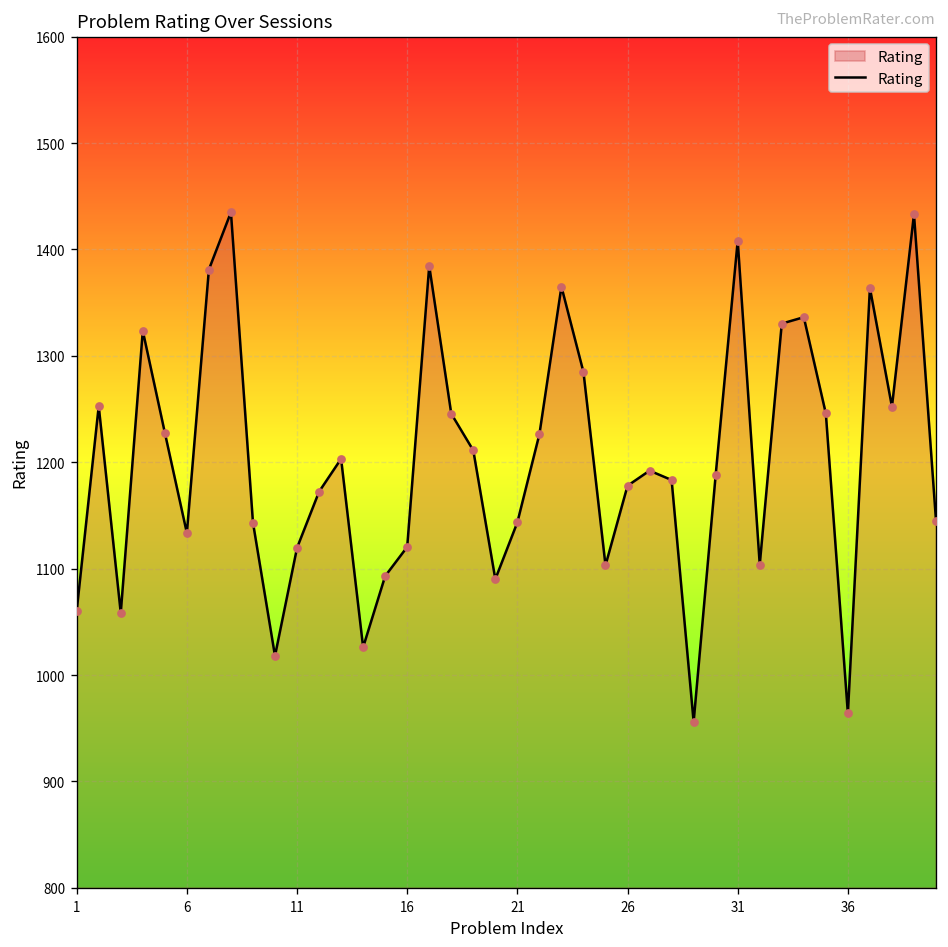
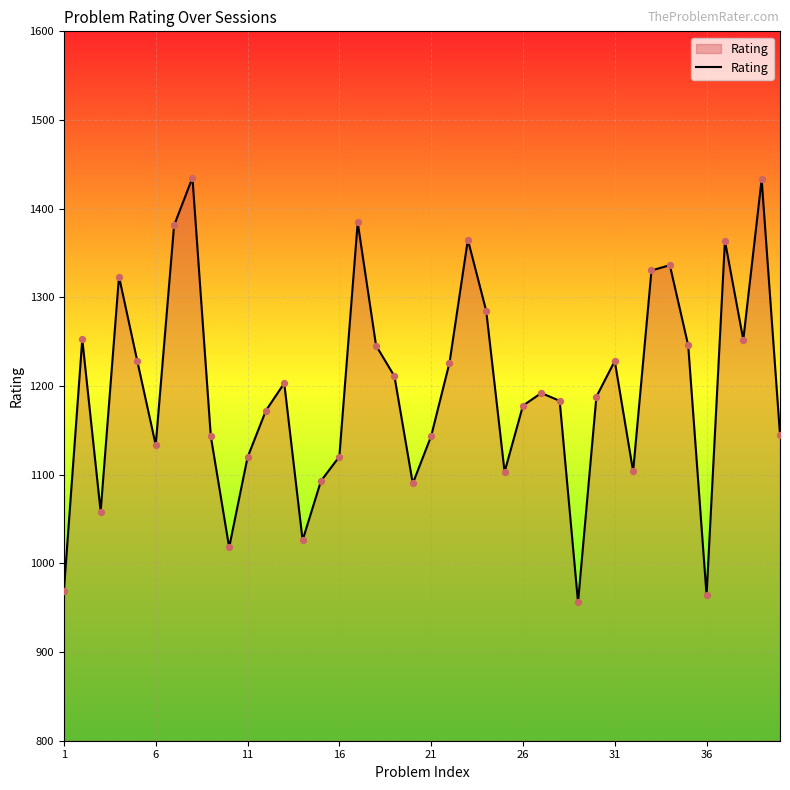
1: 1060 -> 970
31: 1410 -> 1230
